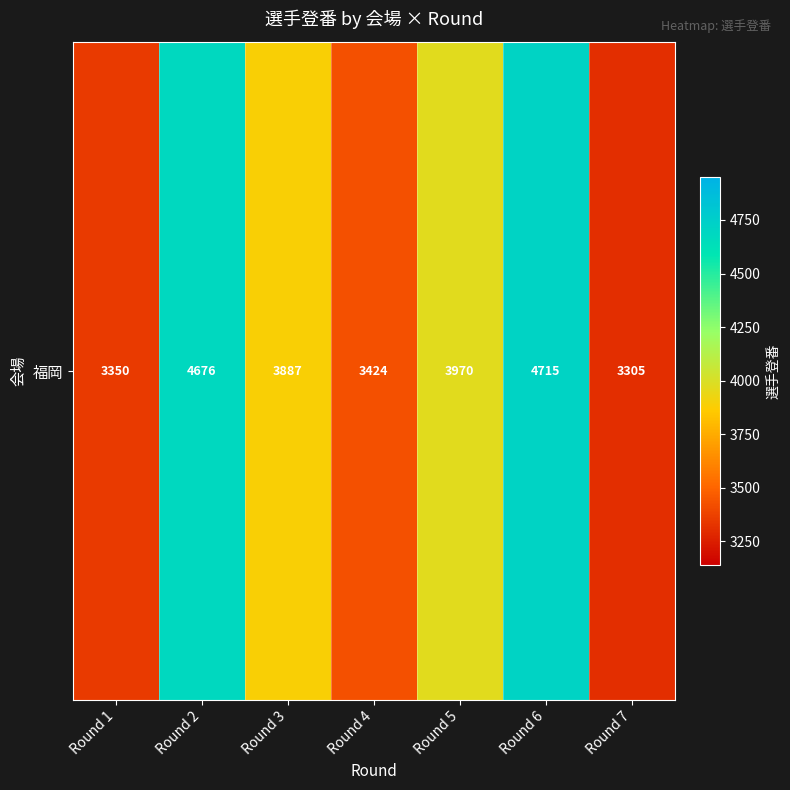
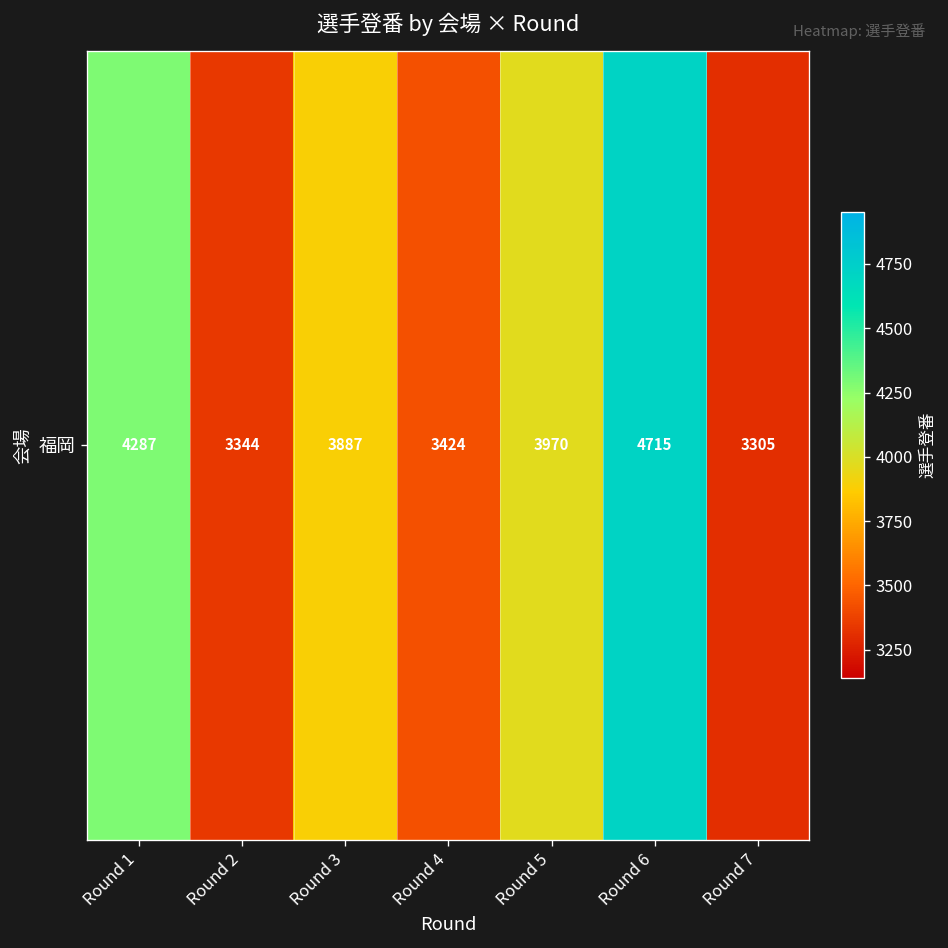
福岡, Round 1: 3350 -> 4287
福岡, Round 2: 4676 -> 3344
